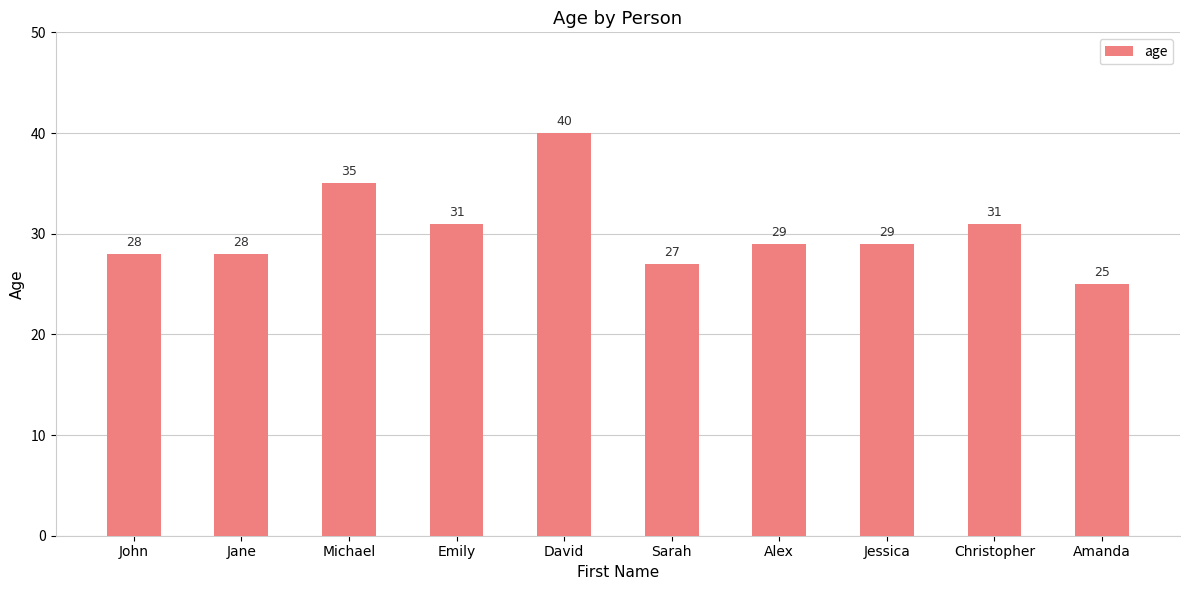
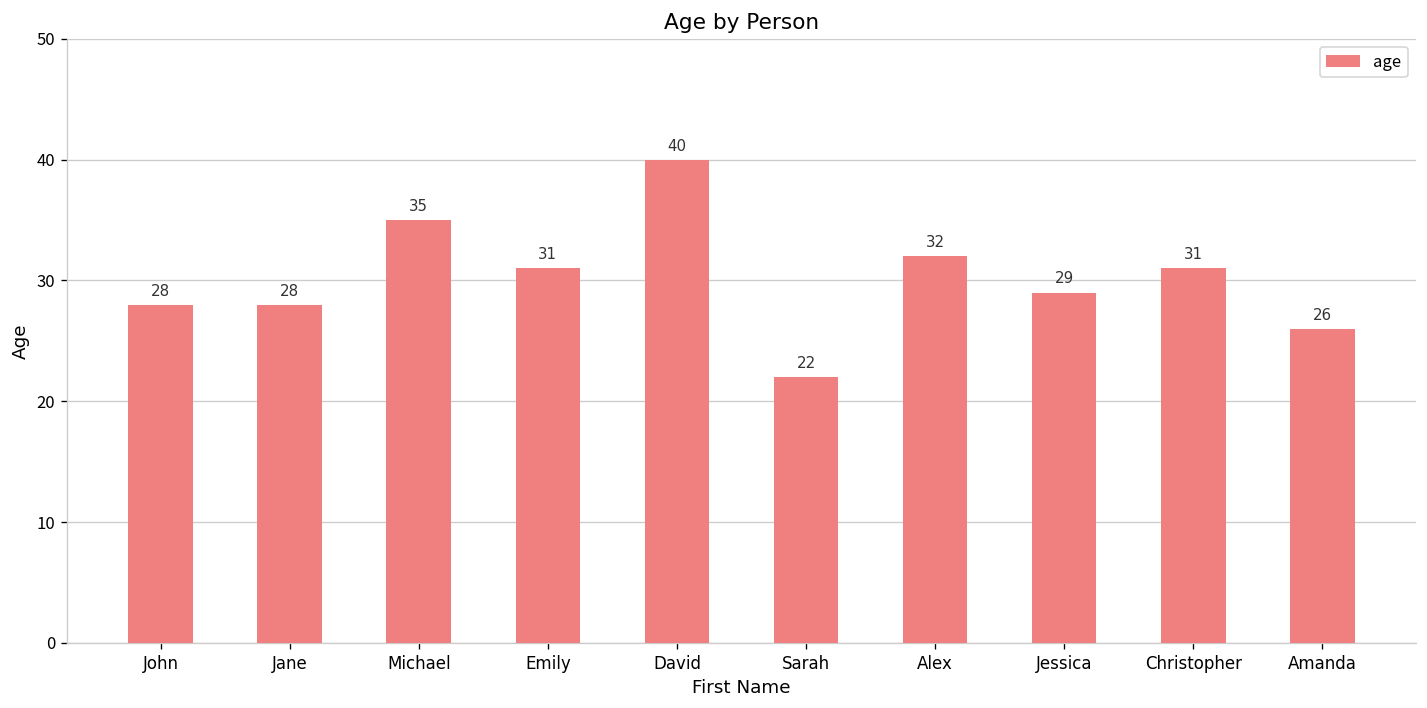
Sarah: 27 -> 22
Alex: 29 -> 32
Amanda: 25 -> 26
